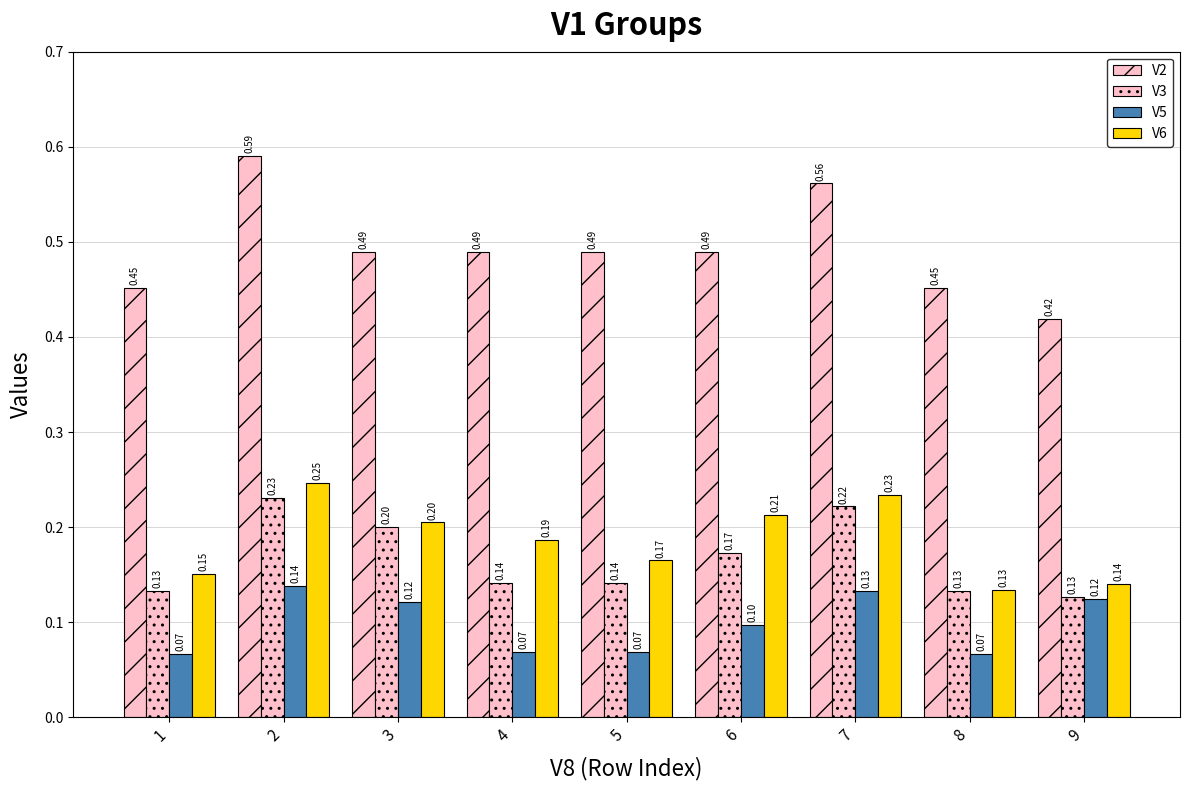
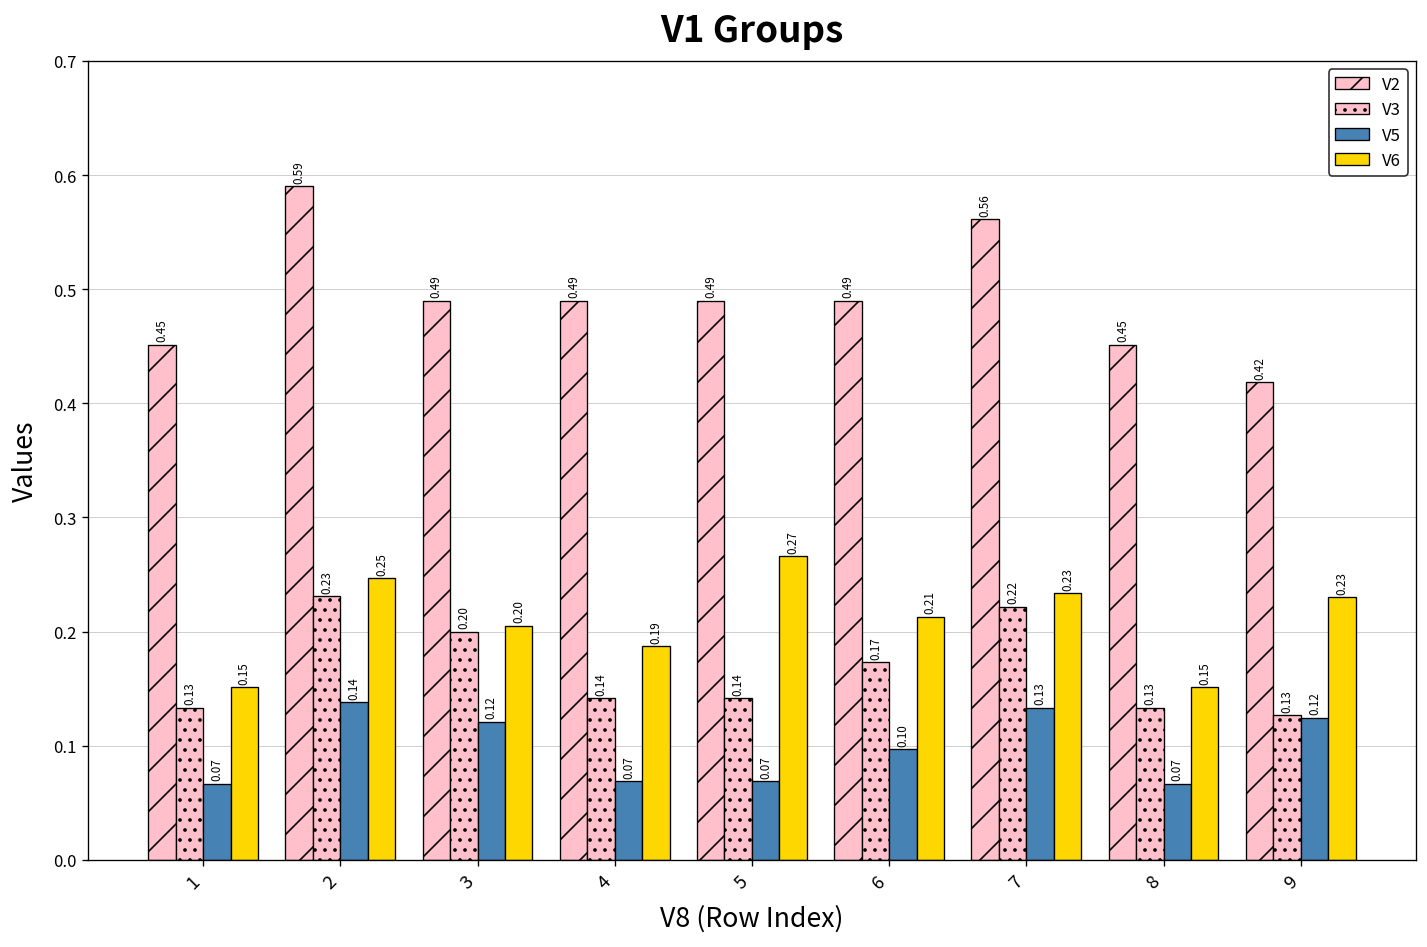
V6, 5: 0.17 -> 0.27
V6, 8: 0.13 -> 0.15
V6, 9: 0.14 -> 0.23
